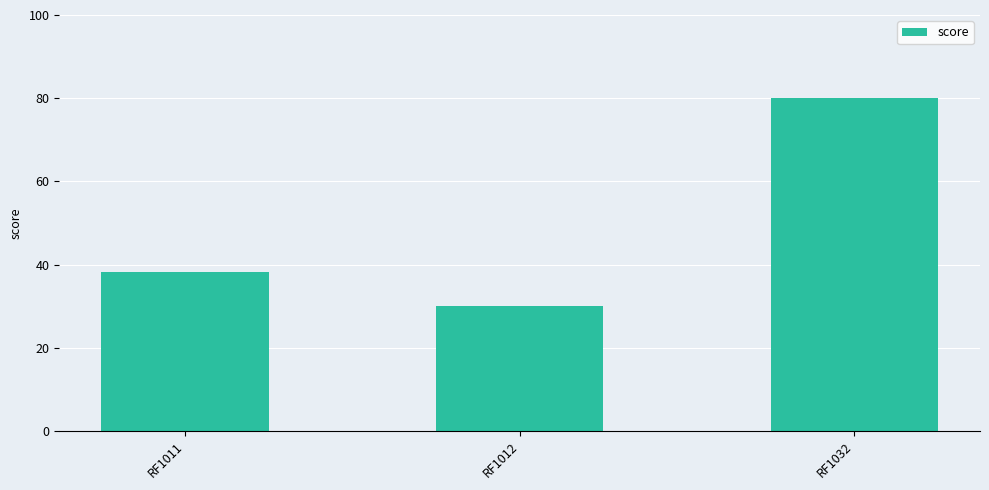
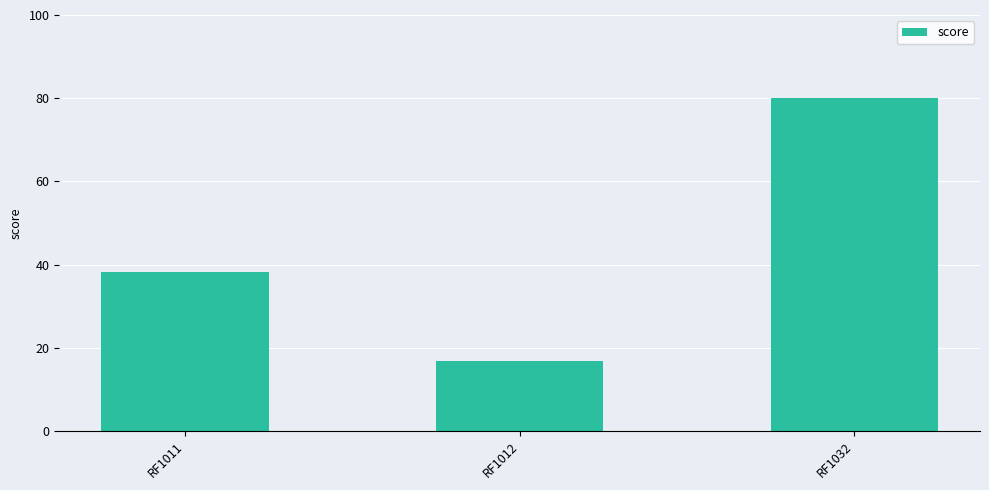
RF1012: 30 -> 17
